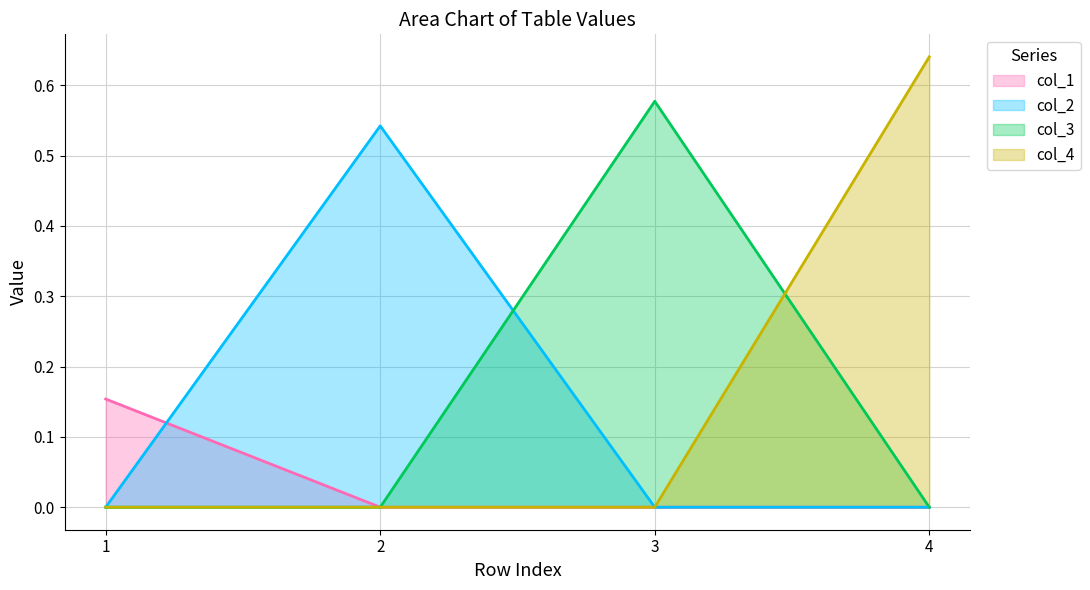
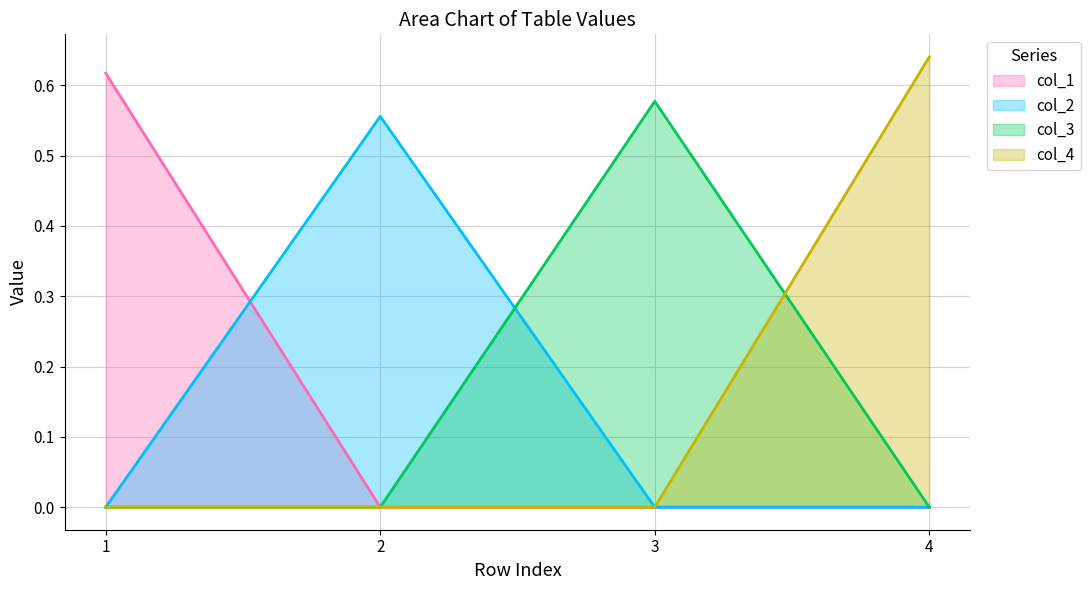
col_1, 1: 0.15 -> 0.62
col_2, 2: 0.54 -> 0.56
